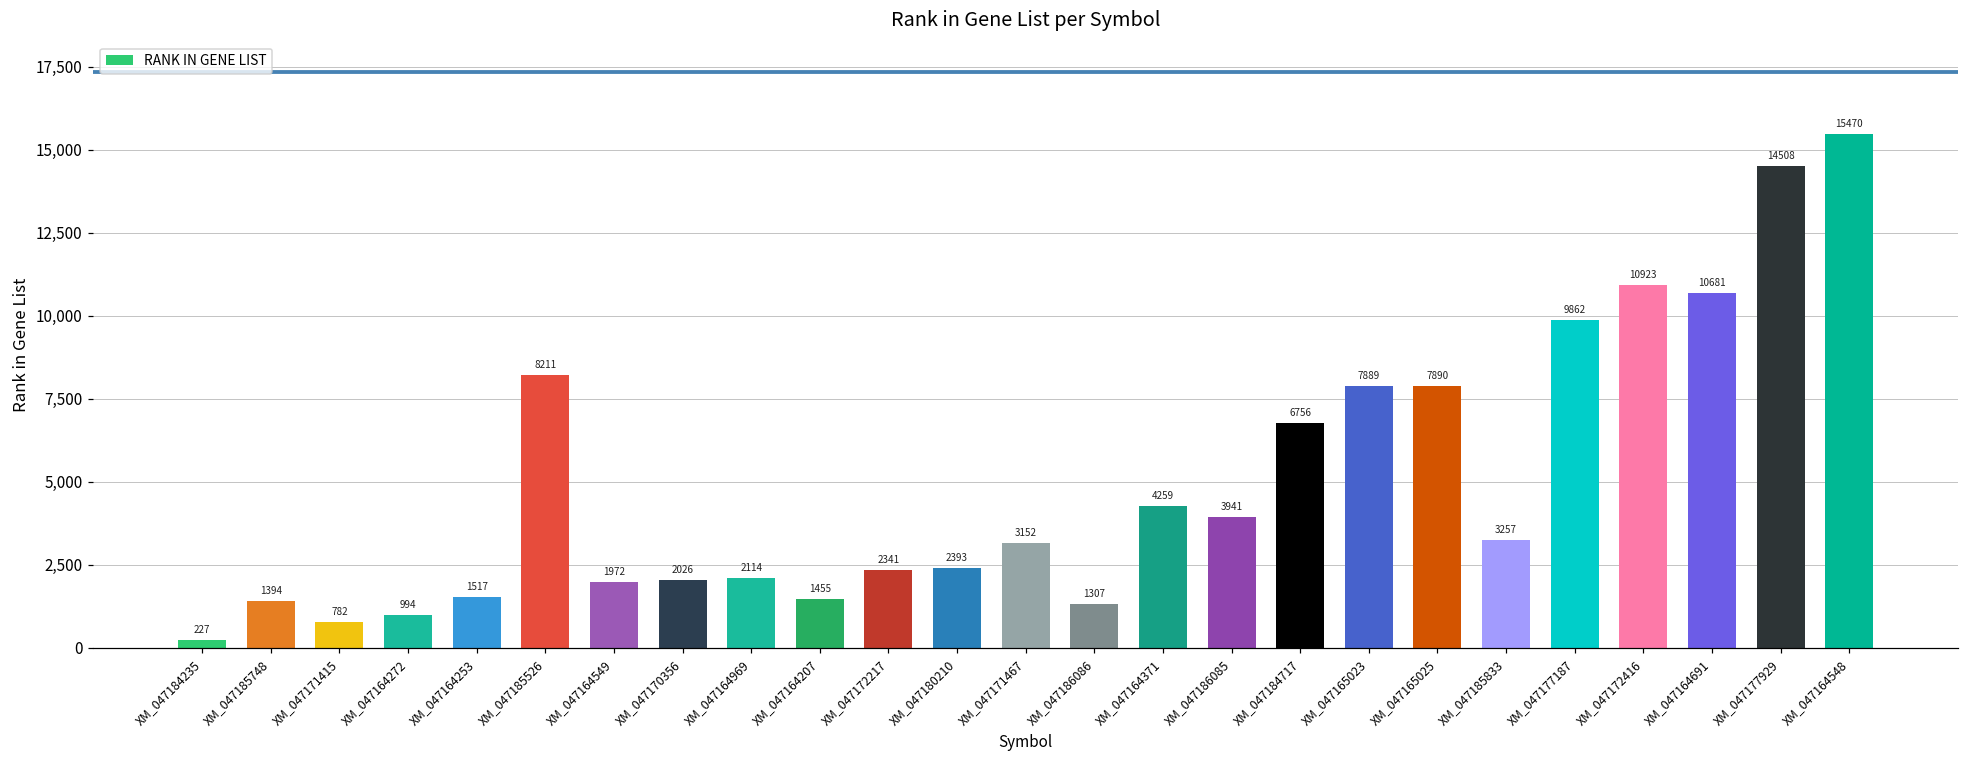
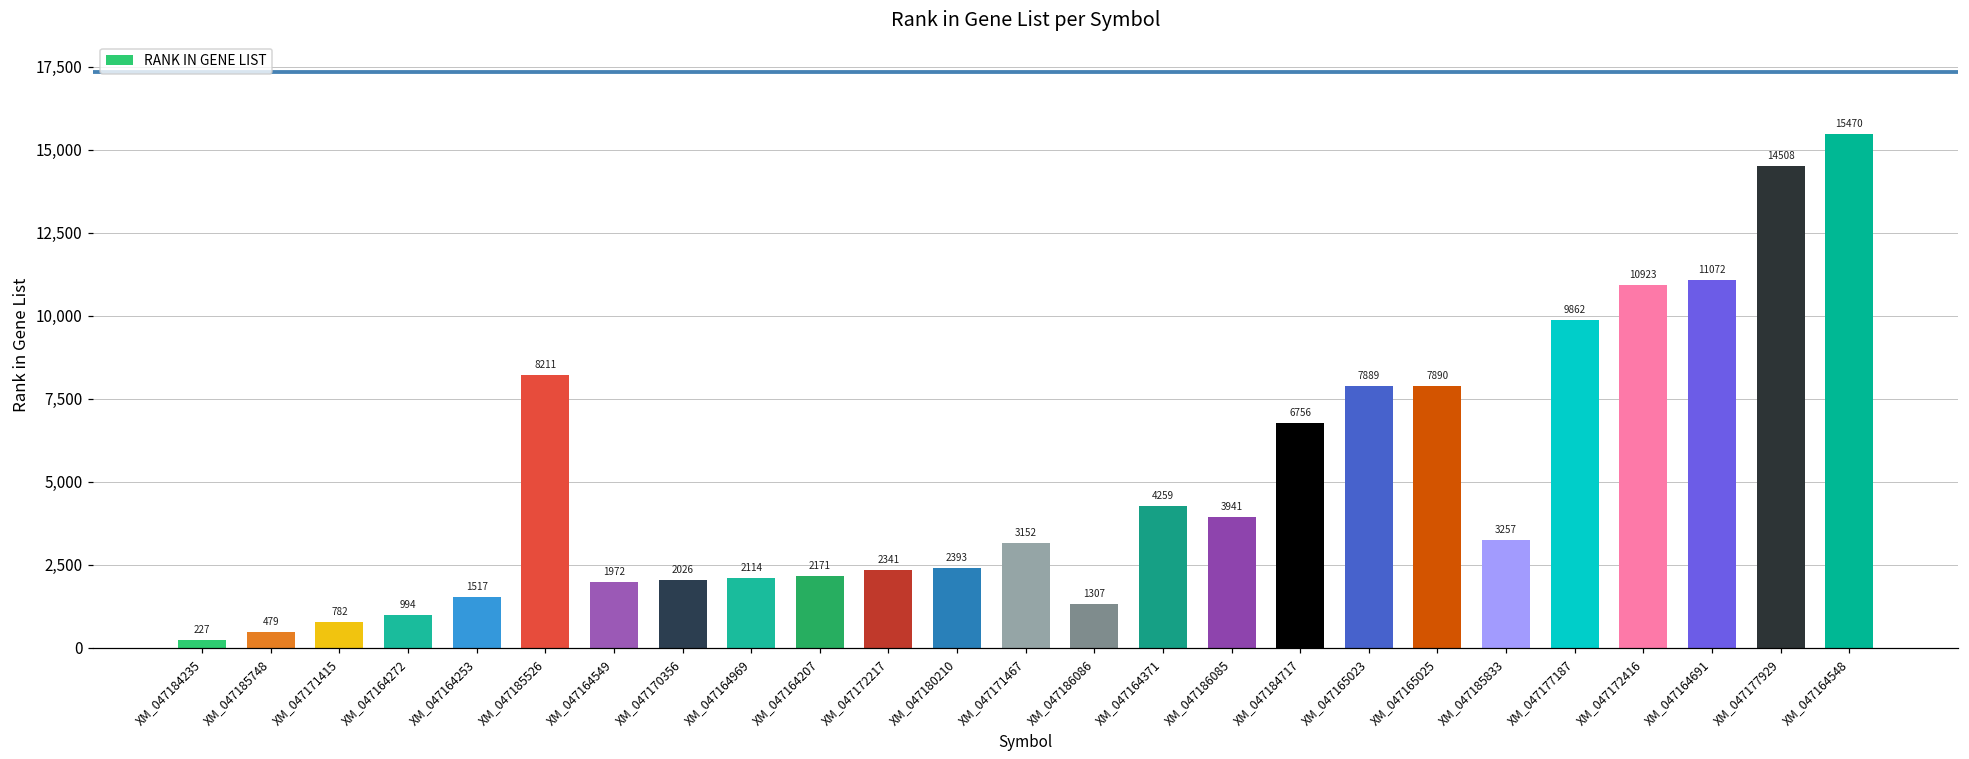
XM_047185748: 1394 -> 479
XM_047164207: 1455 -> 2171
XM_047164691: 10681 -> 11072
